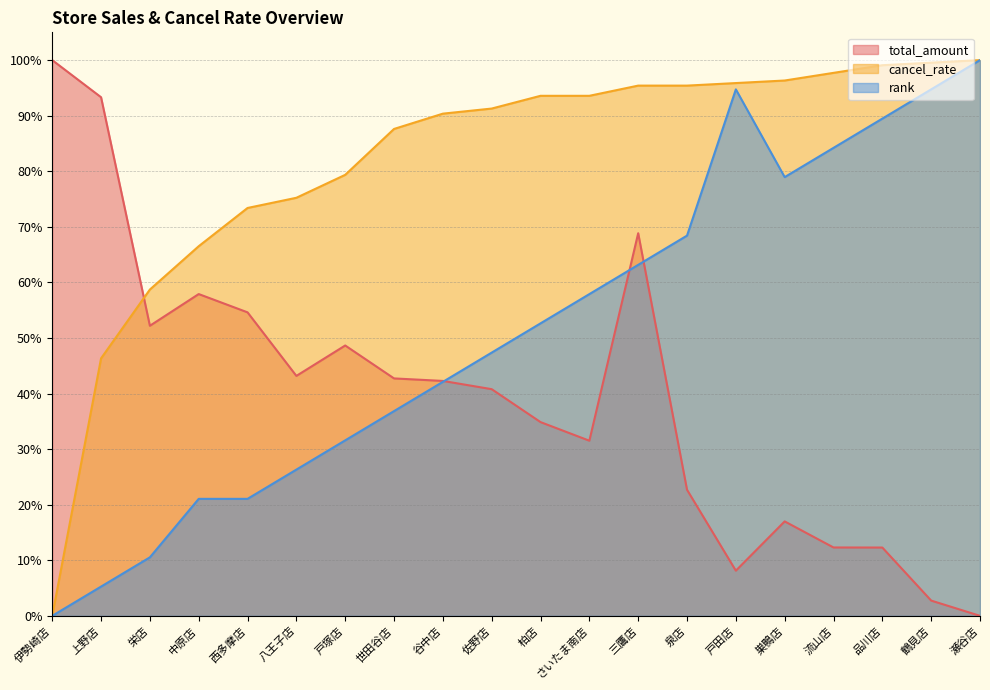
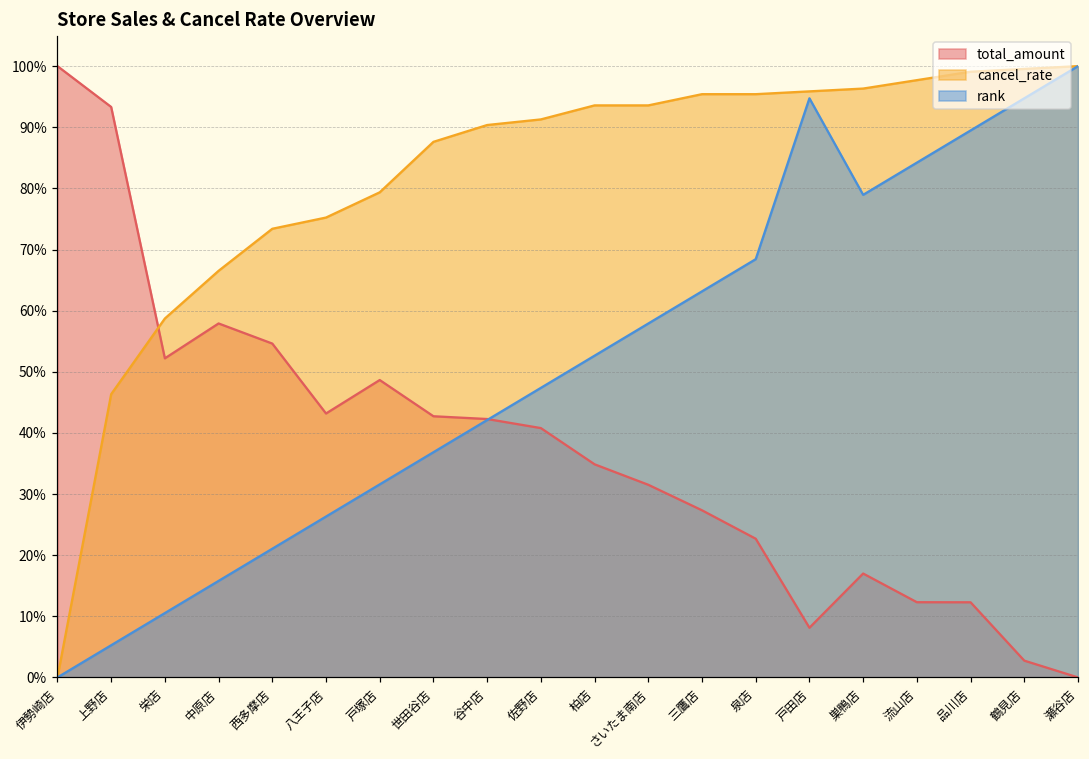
rank, 中原店: 21% -> 16%
total_amount, 三鷹店: 69% -> 27%
